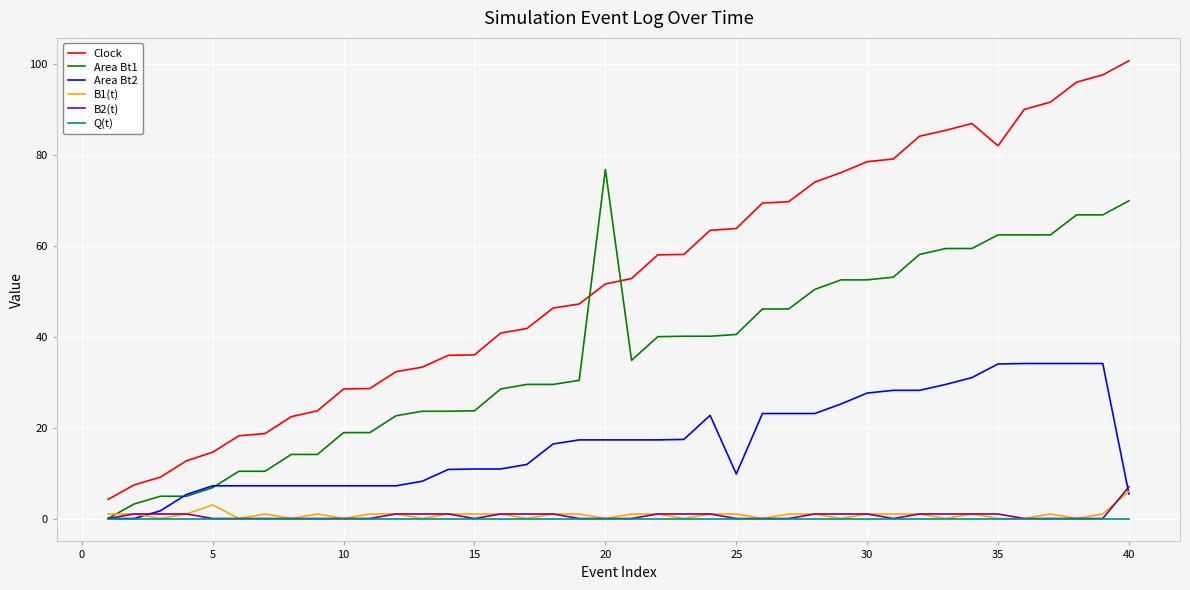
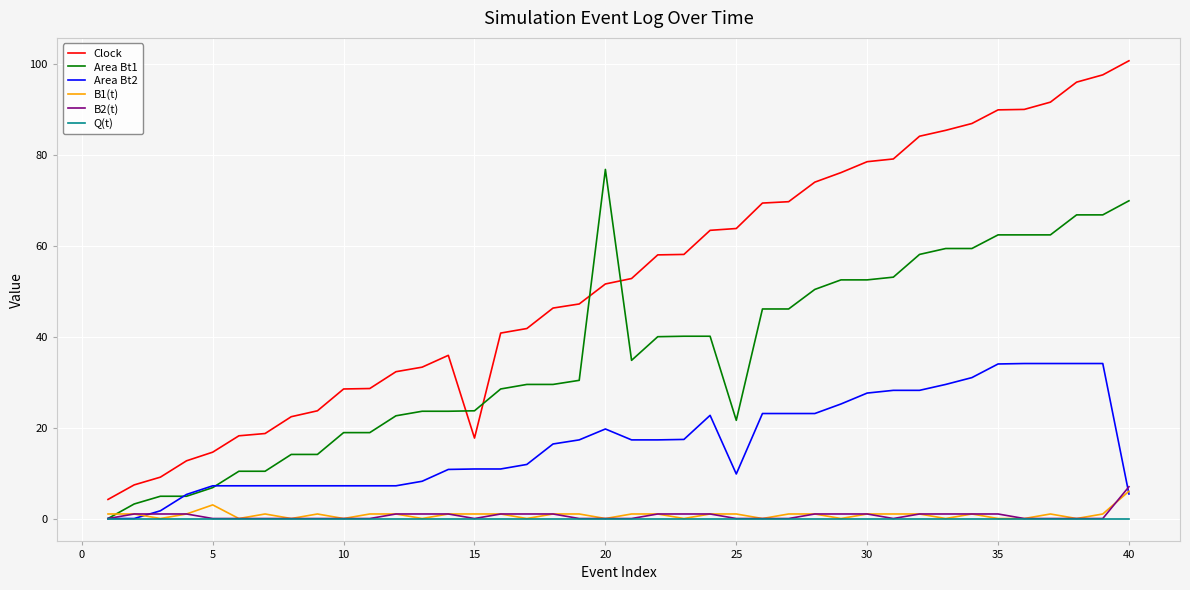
Clock, 15: 36 -> 18
Area Bt2, 20: 17 -> 20
Area Bt1, 25: 41 -> 22
Clock, 35: 82 -> 90
